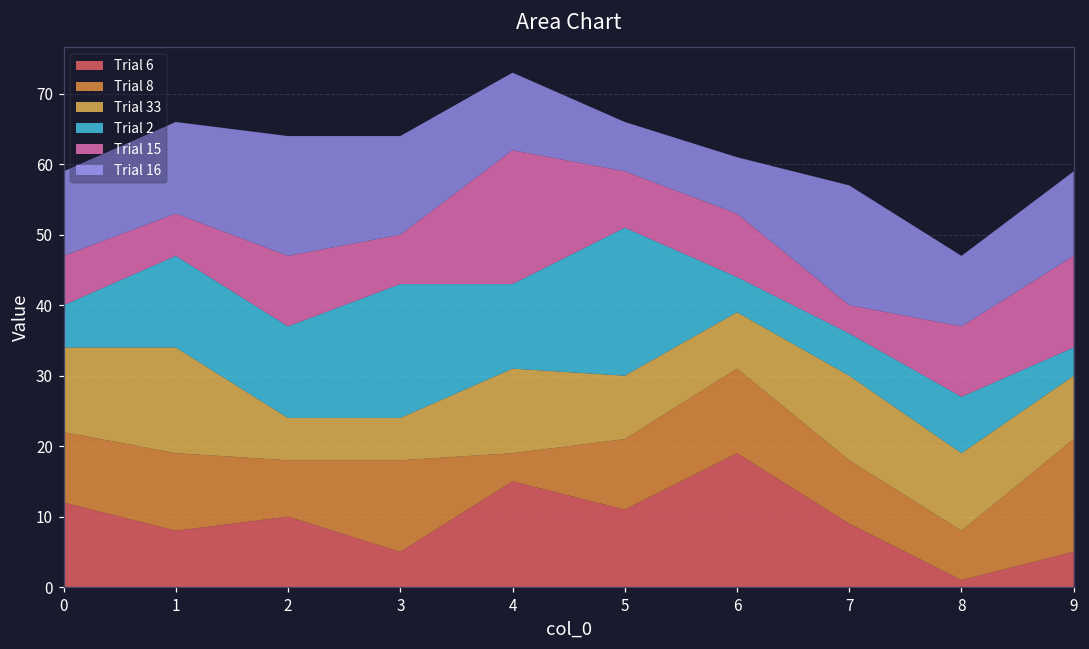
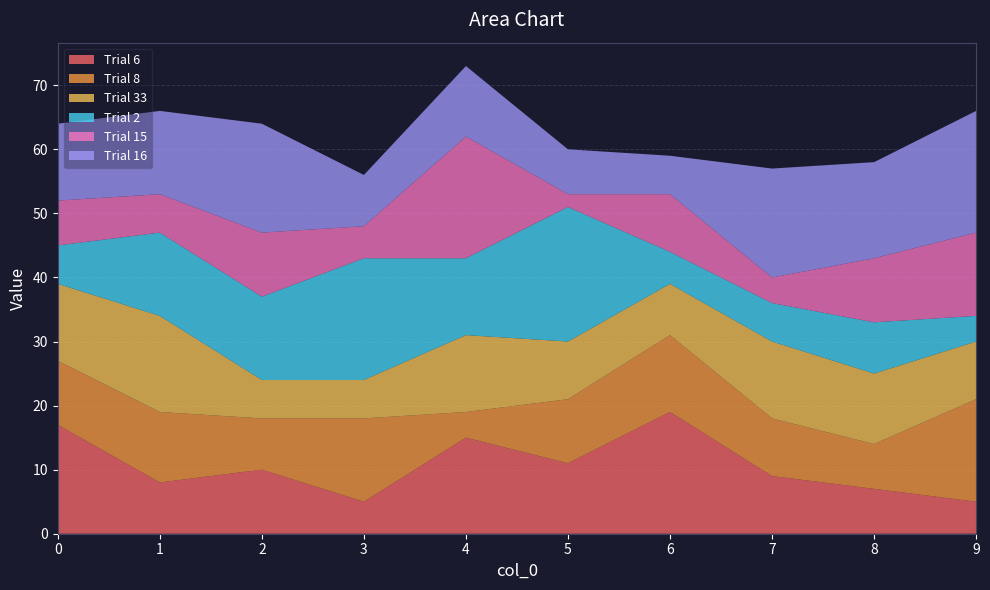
Trial 6, 0: 12 -> 17
Trial 15, 3: 7 -> 5
Trial 16, 3: 14 -> 8
Trial 15, 5: 8 -> 2
Trial 16, 6: 8 -> 6
Trial 6, 8: 1 -> 7
Trial 16, 8: 10 -> 15
Trial 16, 9: 12 -> 19
